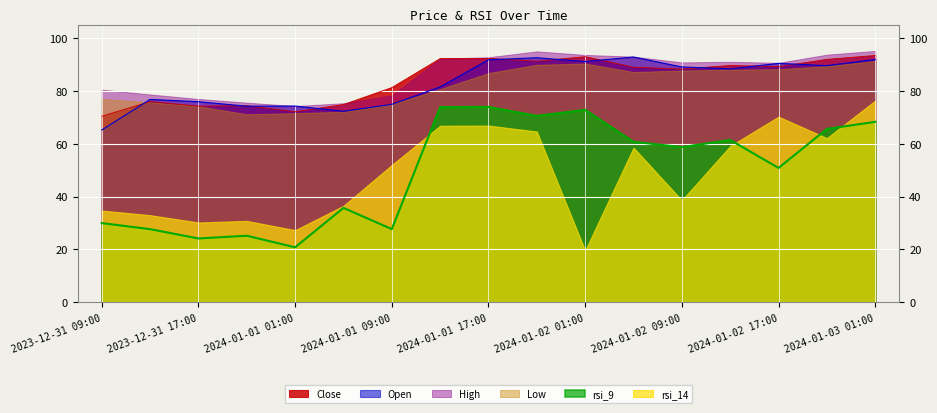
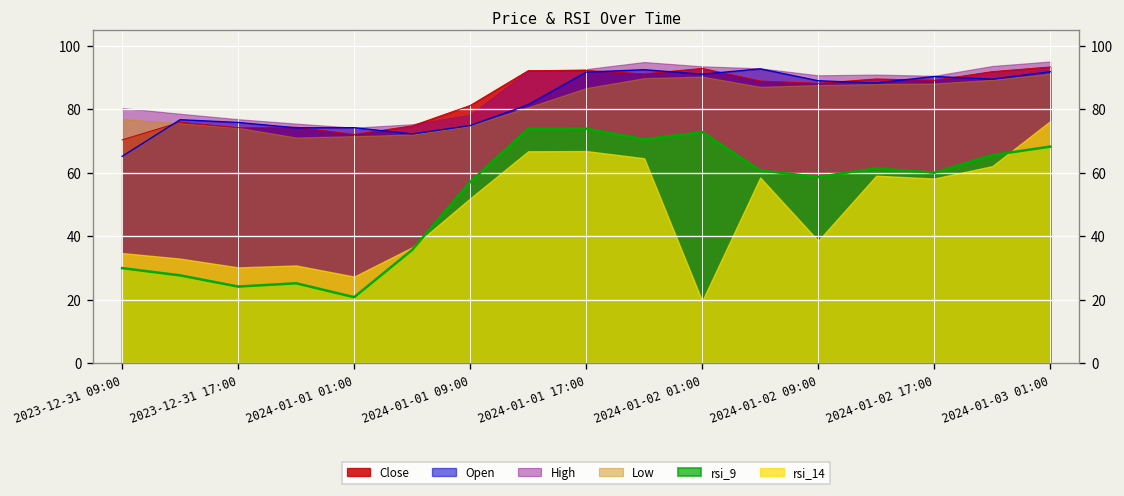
rsi_9, 2024-01-01 09:00: 28 -> 57
rsi_9, 2024-01-02 17:00: 51 -> 60
rsi_14, 2024-01-02 17:00: 70 -> 58
